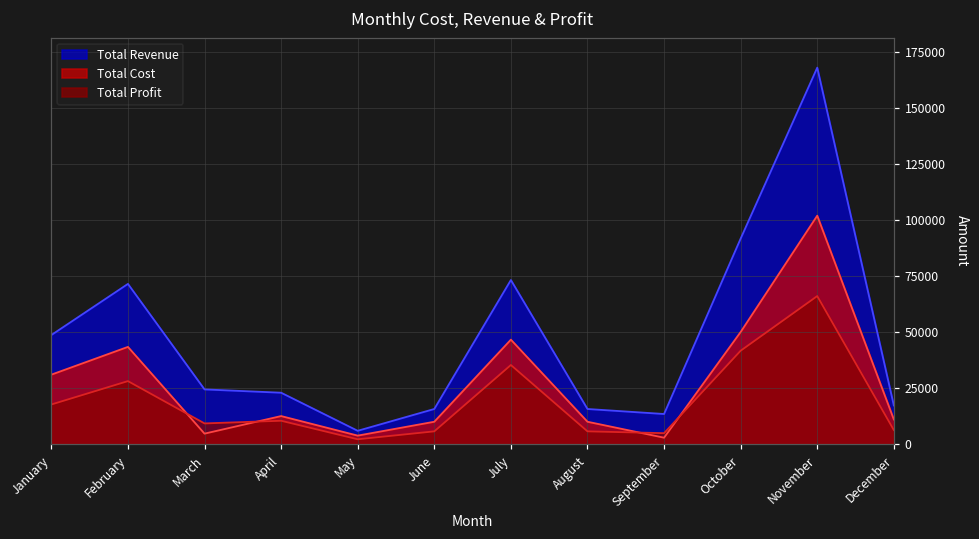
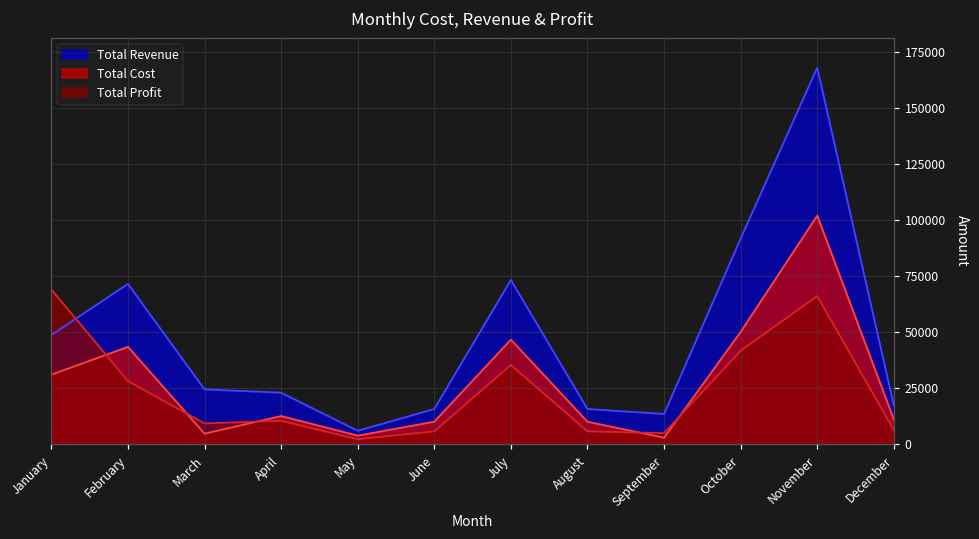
Total Profit, January: 18000 -> 69000
